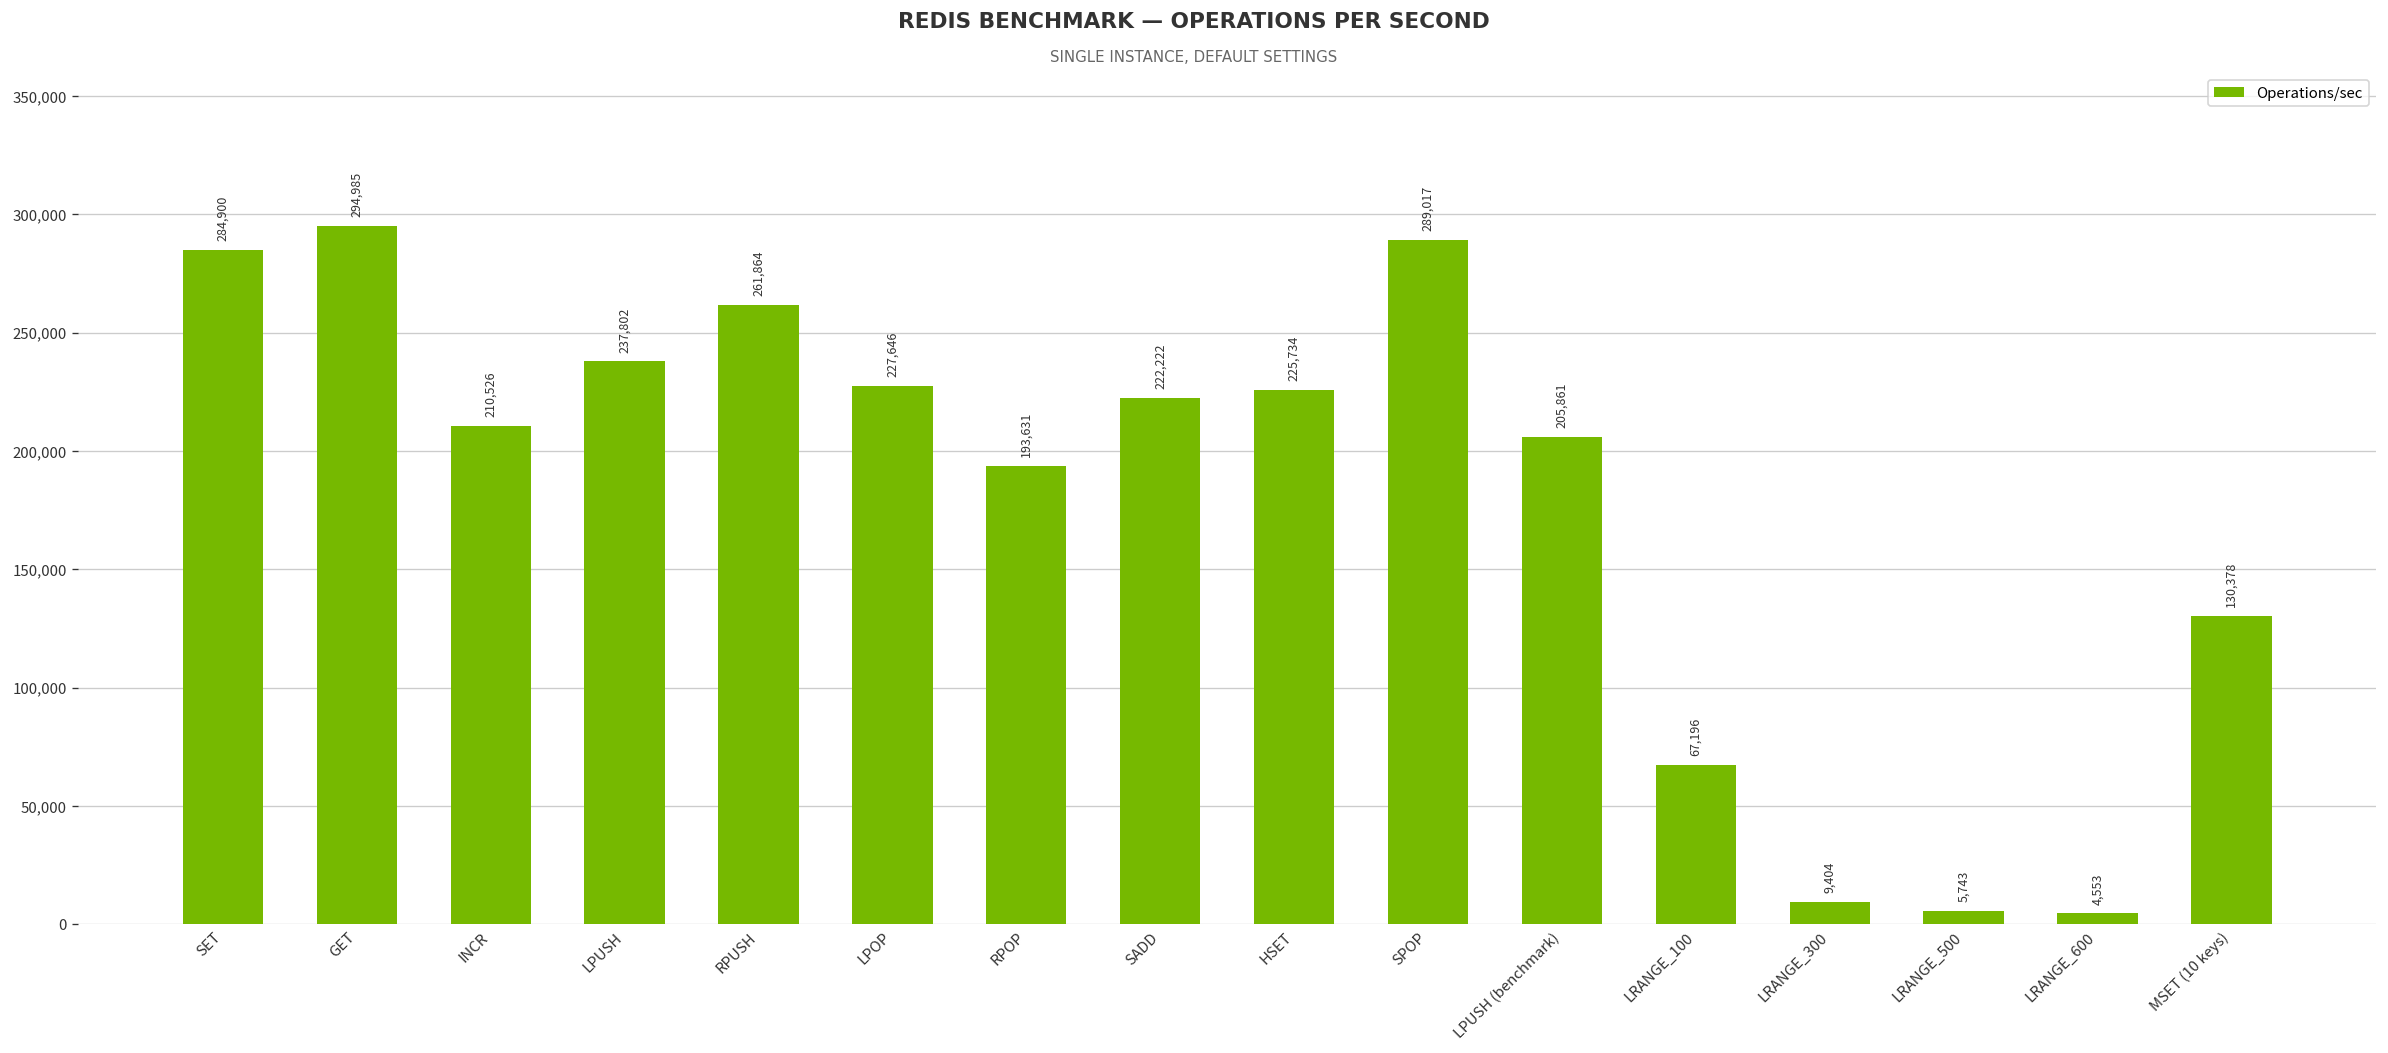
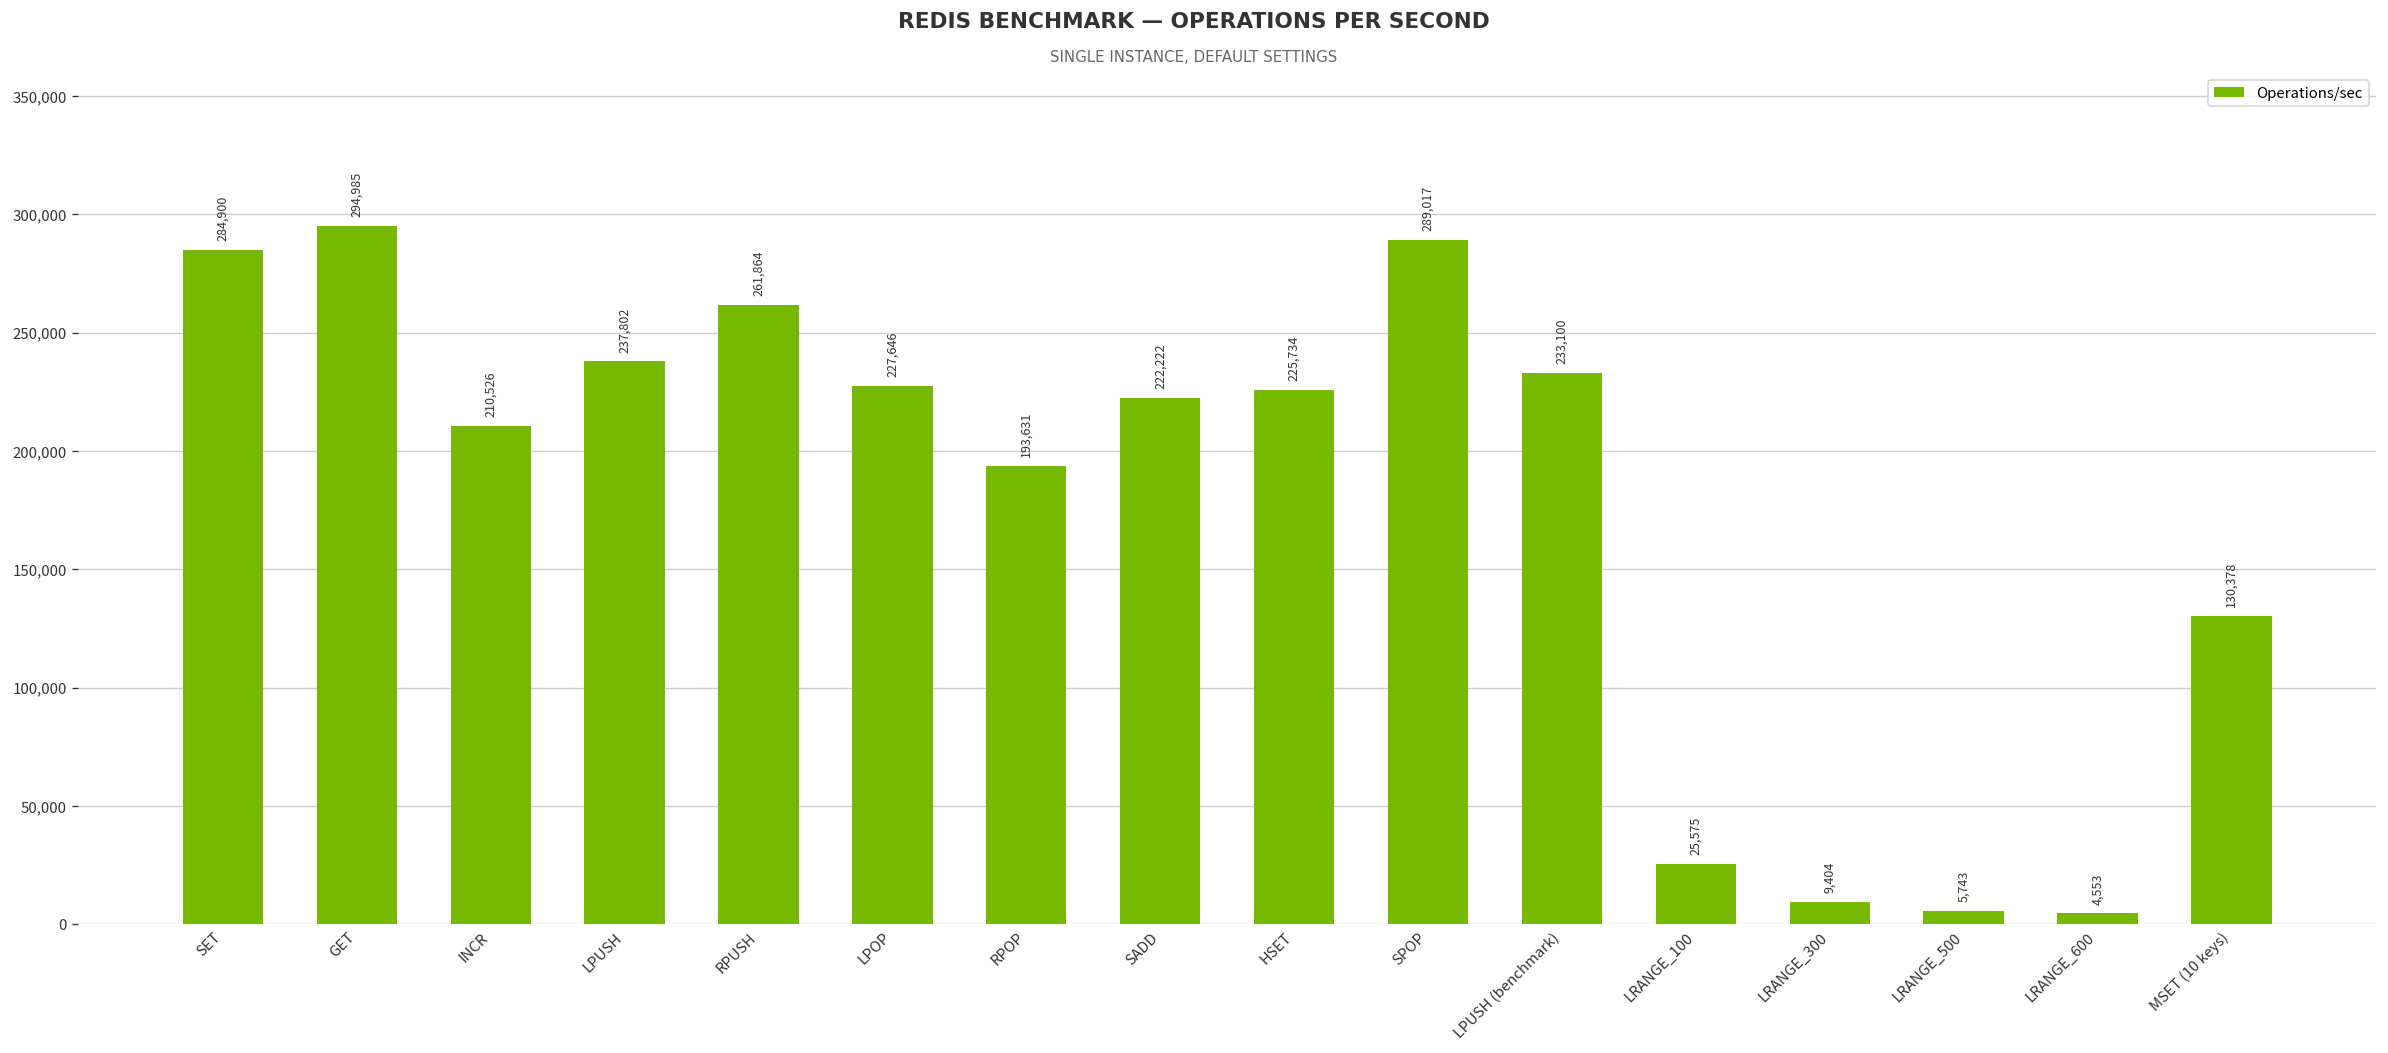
LPUSH (benchmark): 205,861 -> 233,100
LRANGE_100: 67,196 -> 25,575
